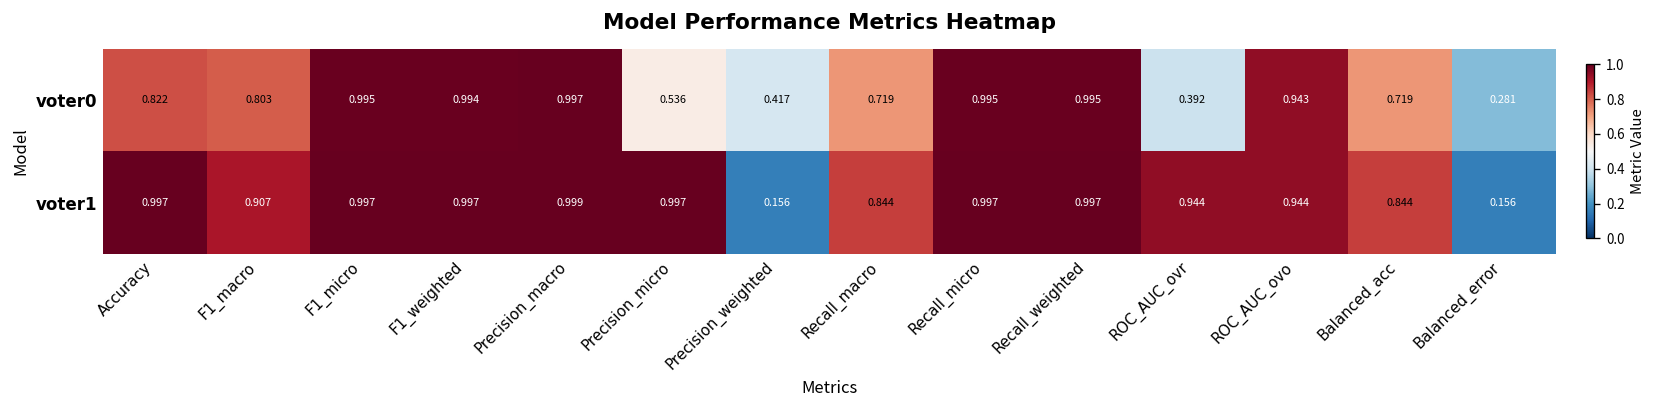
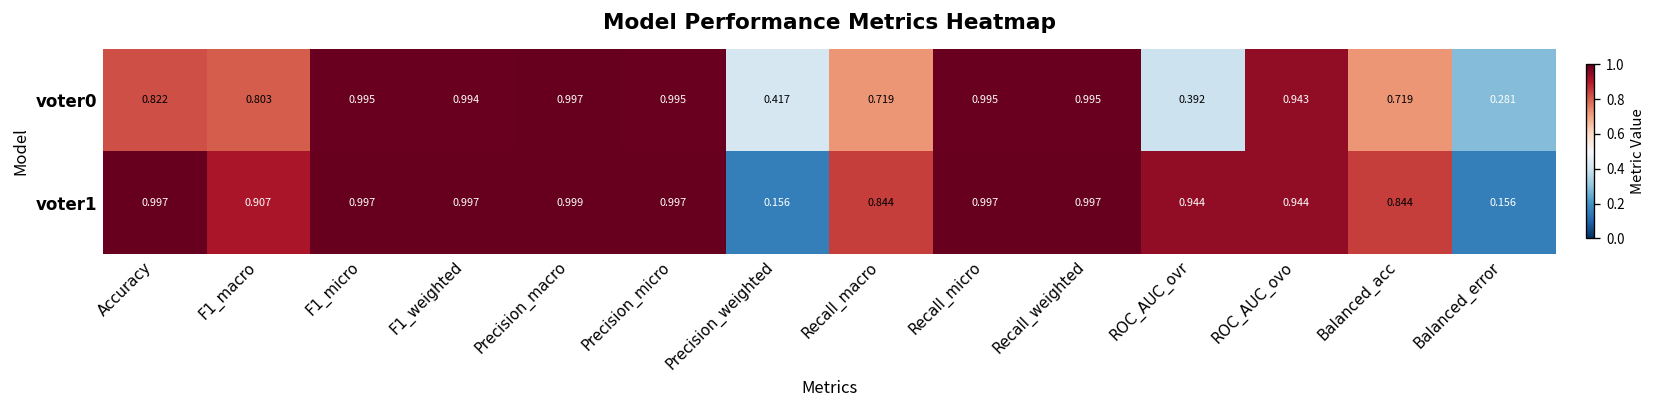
voter0, Precision_micro: 0.536 -> 0.995
